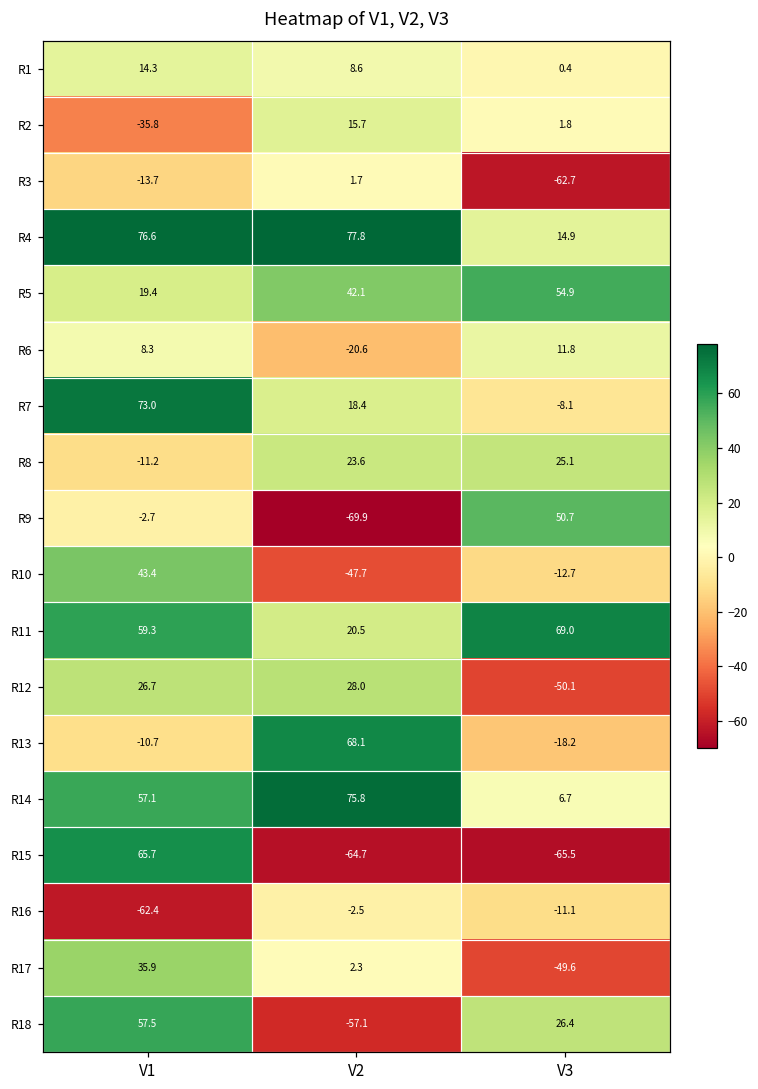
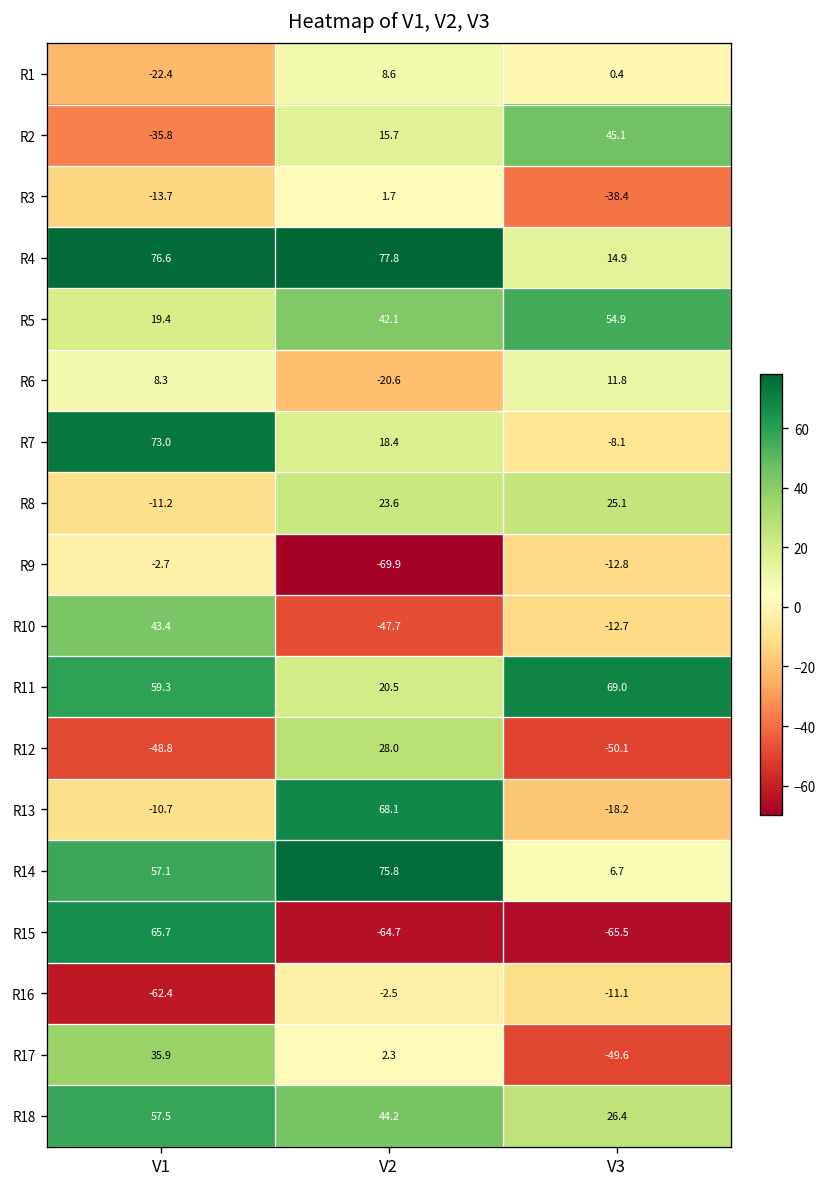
R1, V1: 14.3 -> -22.4
R2, V3: 1.8 -> 45.1
R3, V3: -62.7 -> -38.4
R9, V3: 50.7 -> -12.8
R12, V1: 26.7 -> -48.8
R18, V2: -57.1 -> 44.2
